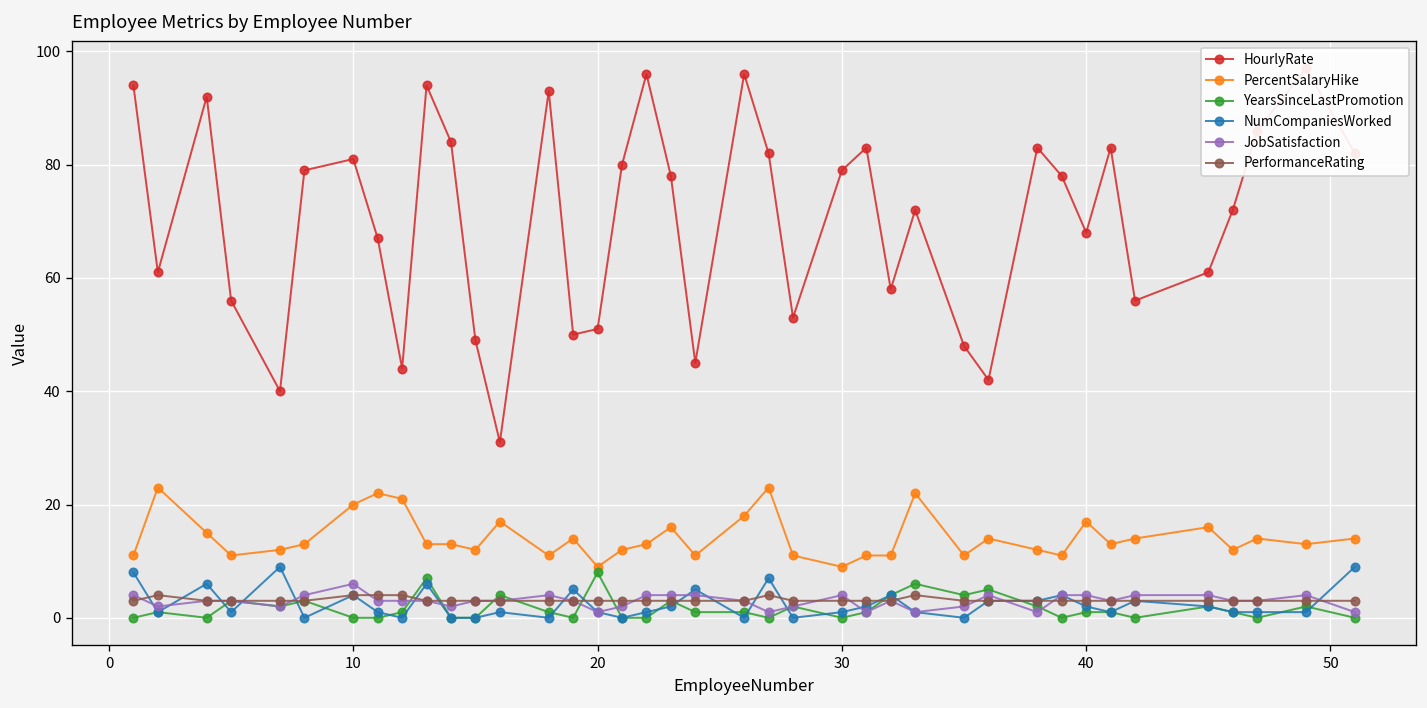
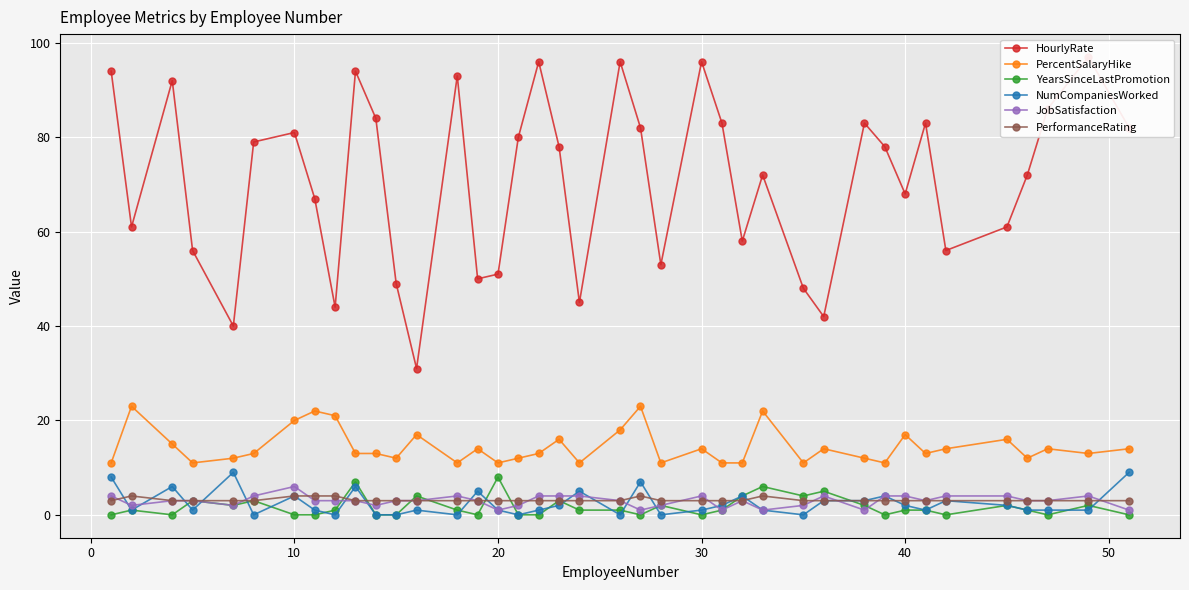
PercentSalaryHike, 20: 9 -> 11
HourlyRate, 30: 79 -> 96
PercentSalaryHike, 30: 9 -> 14
